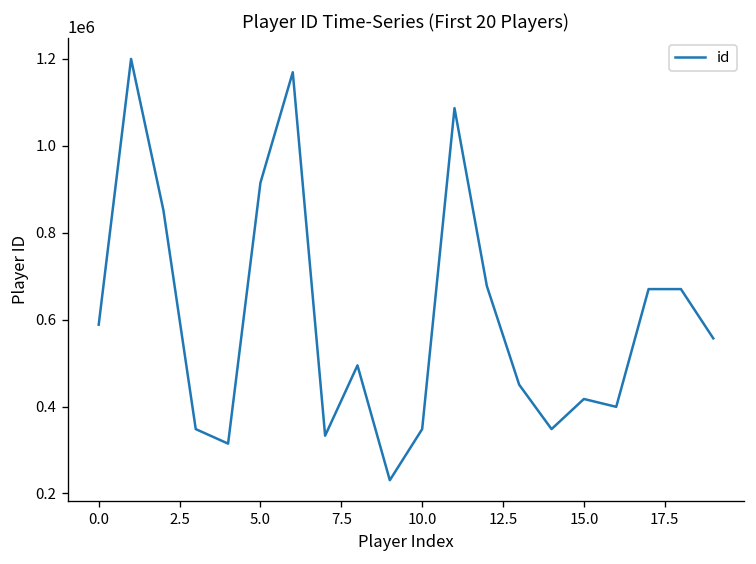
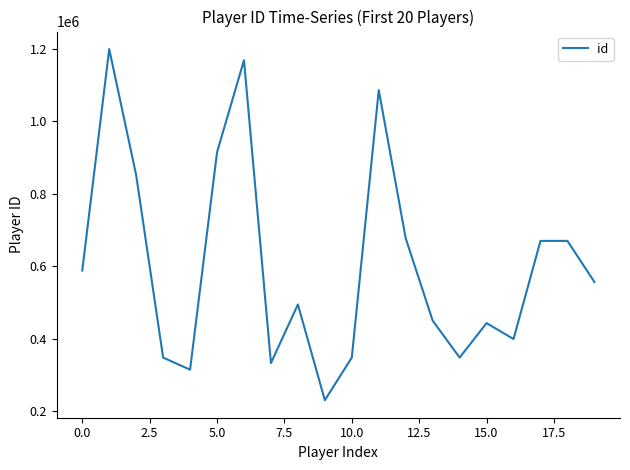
15.0: 420000 -> 440000
